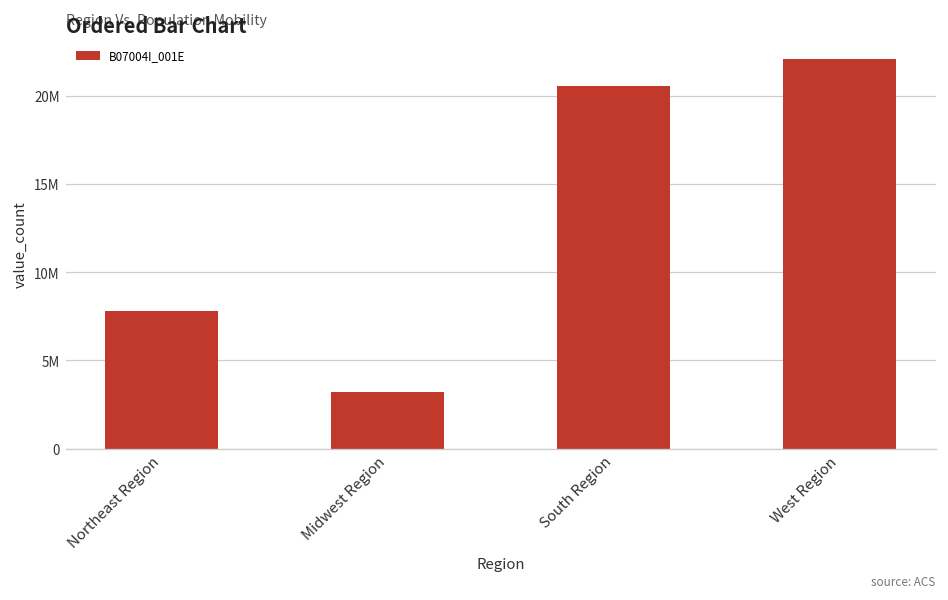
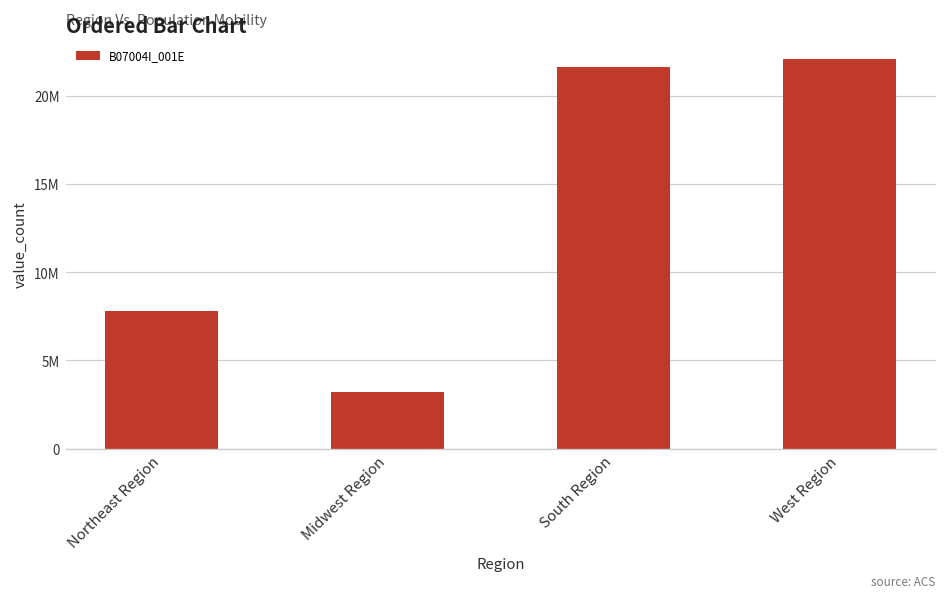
South Region: 20600000 -> 21600000
